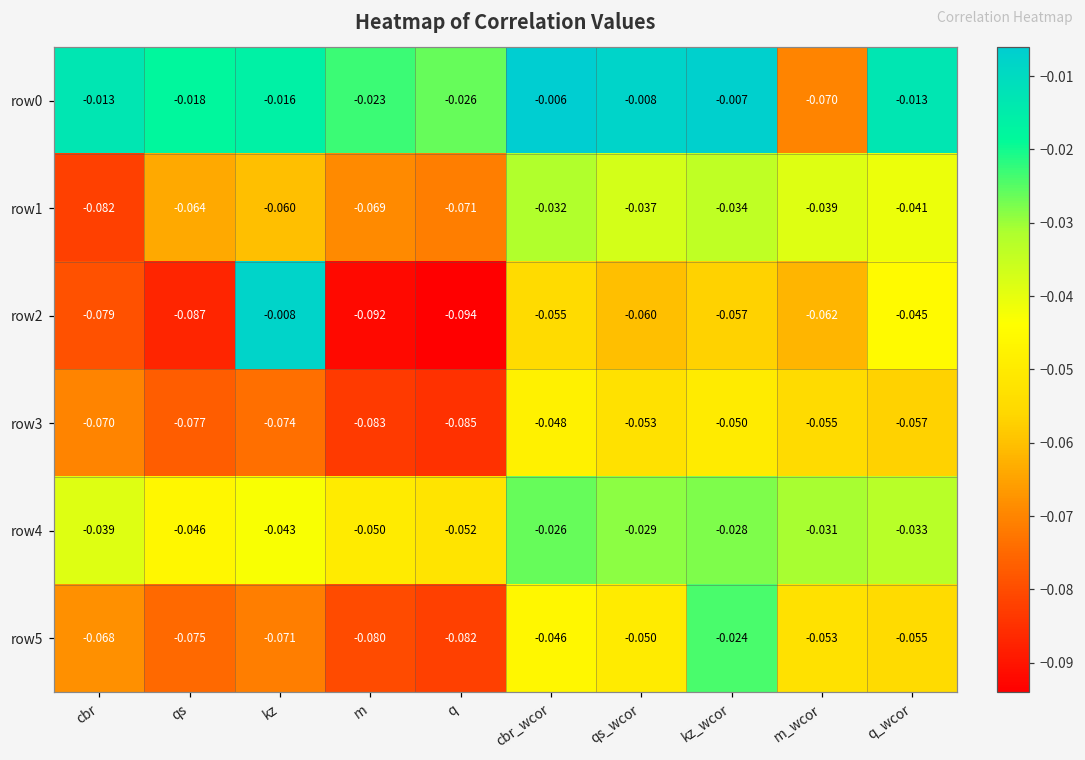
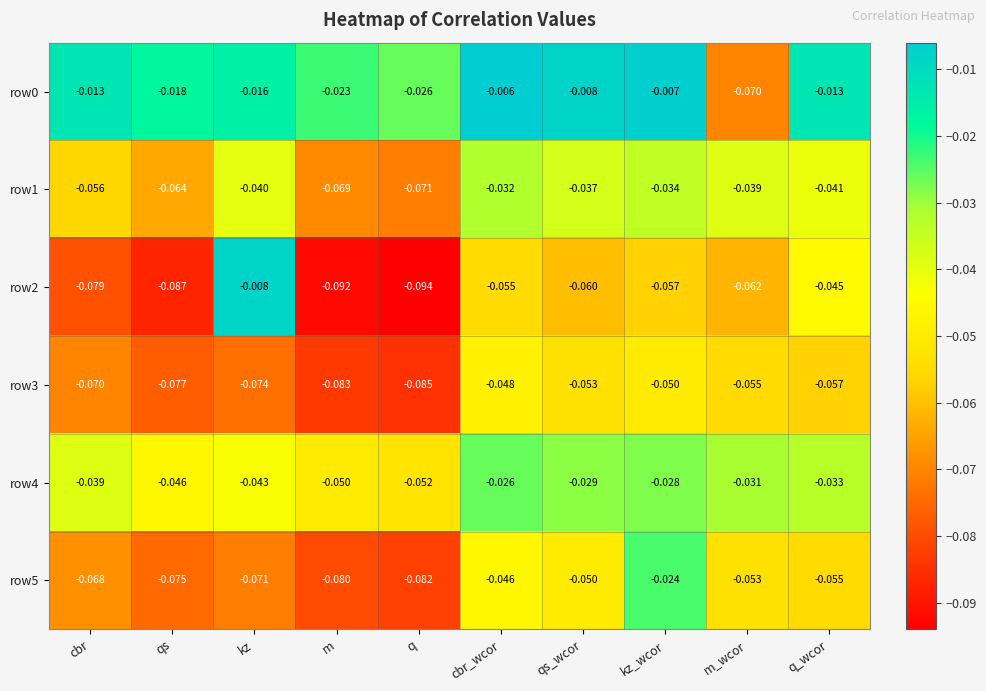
row1, cbr: -0.082 -> -0.056
row1, kz: -0.060 -> -0.040
